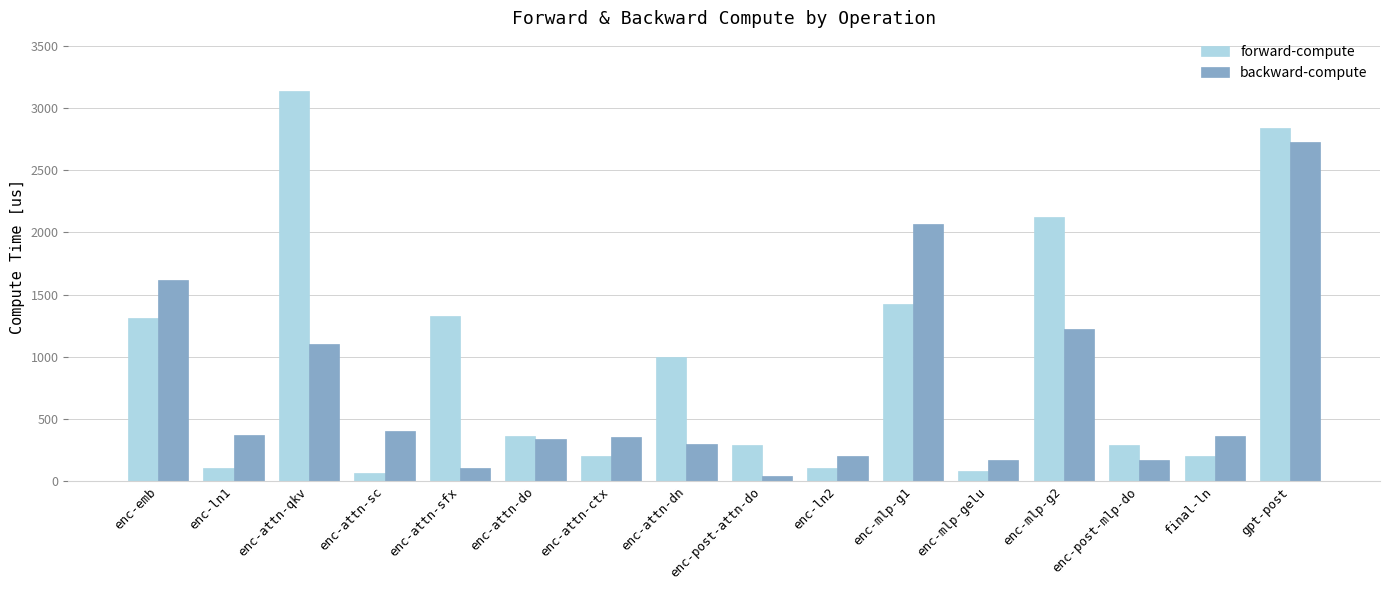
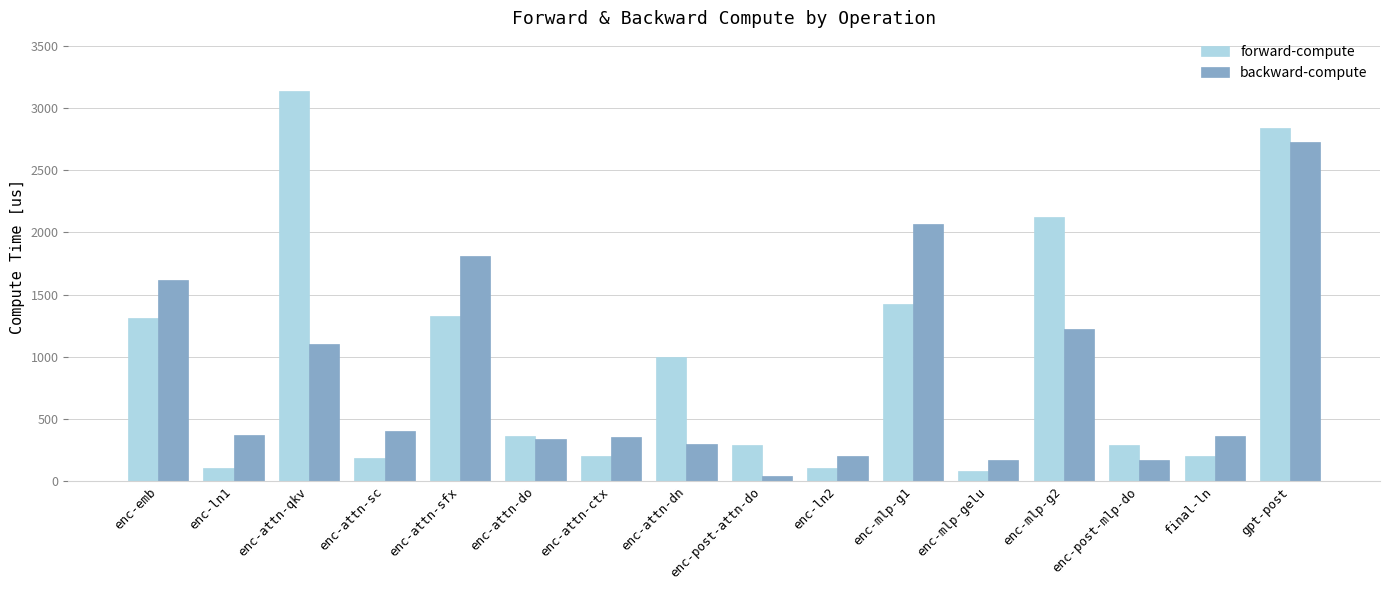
forward-compute, enc-attn-sc: 60 -> 180
backward-compute, enc-attn-sfx: 110 -> 1810
